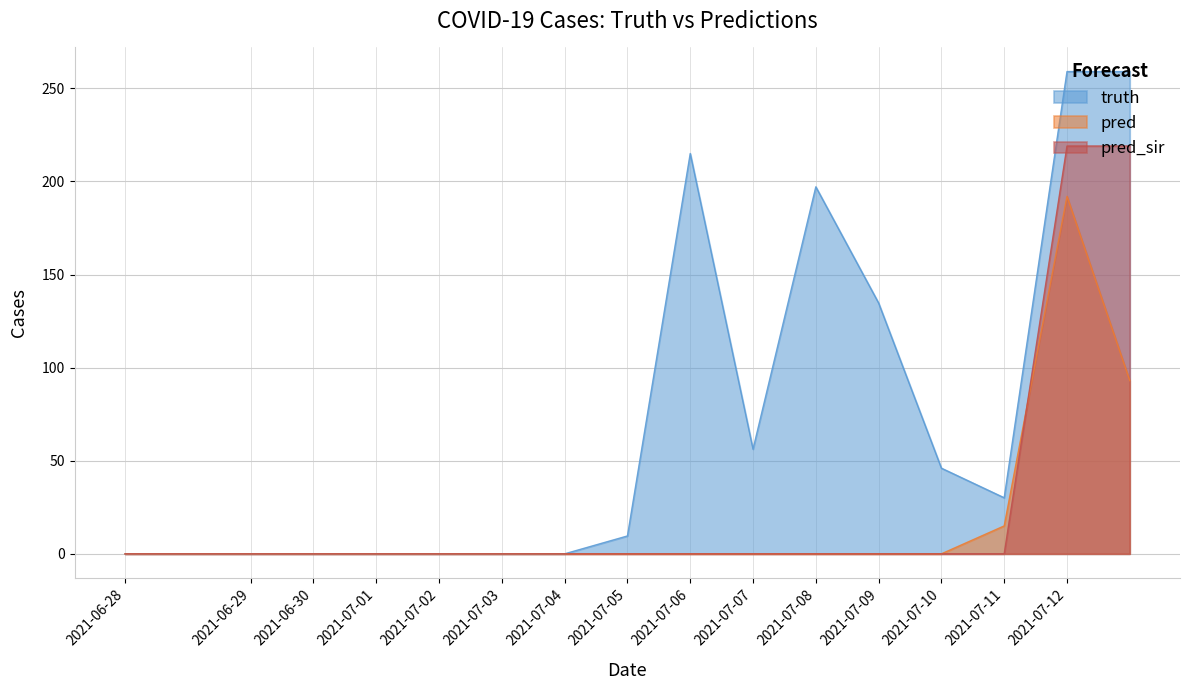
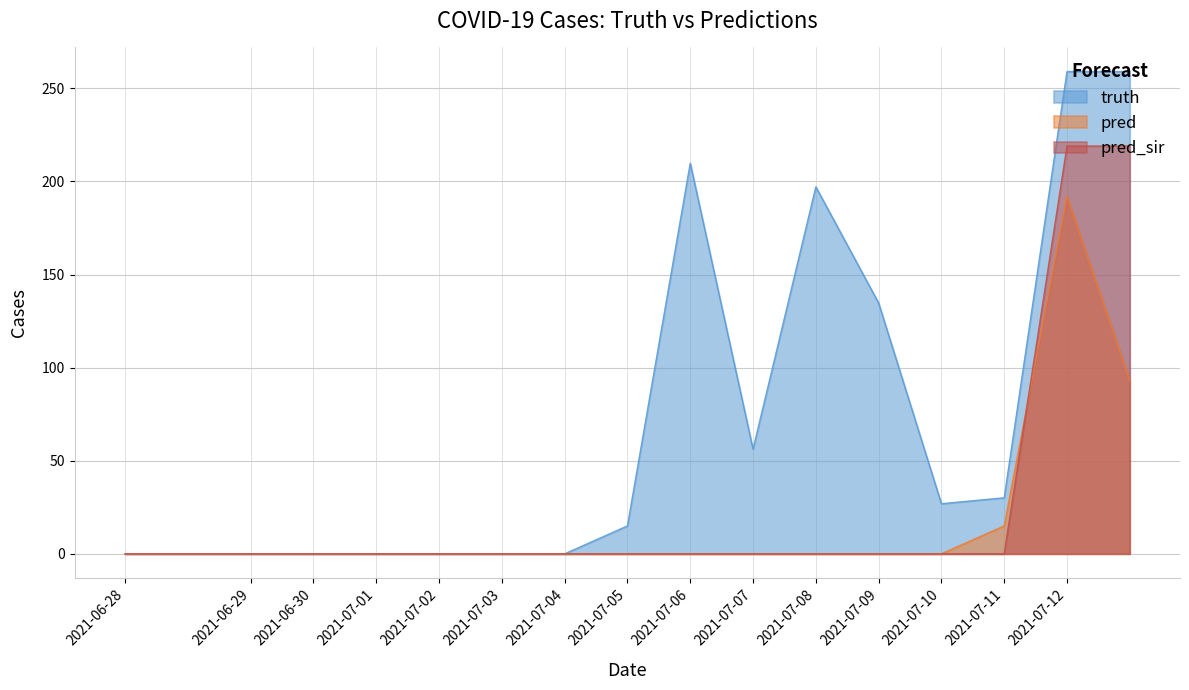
truth, 2021-07-05: 10 -> 15
truth, 2021-07-06: 215 -> 210
truth, 2021-07-10: 46 -> 27
